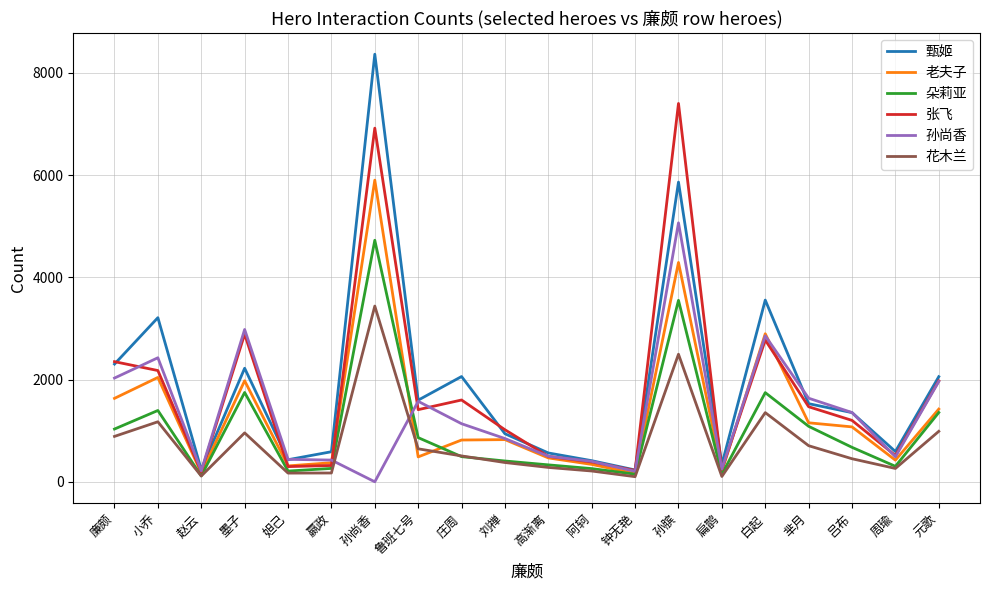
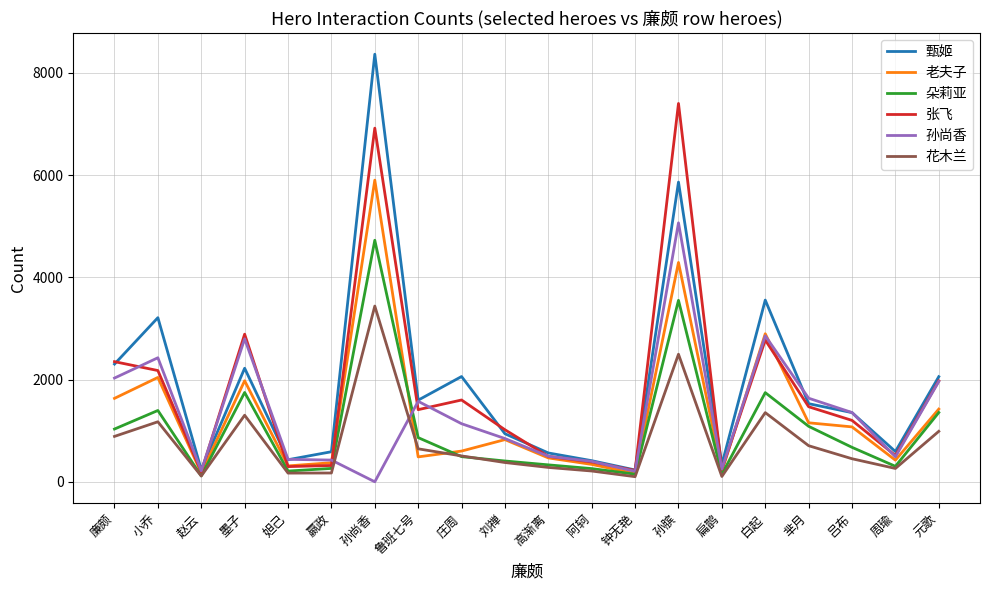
孙尚香, 墨子: 3000 -> 2800
花木兰, 墨子: 1000 -> 1300
老夫子, 庄周: 800 -> 600
